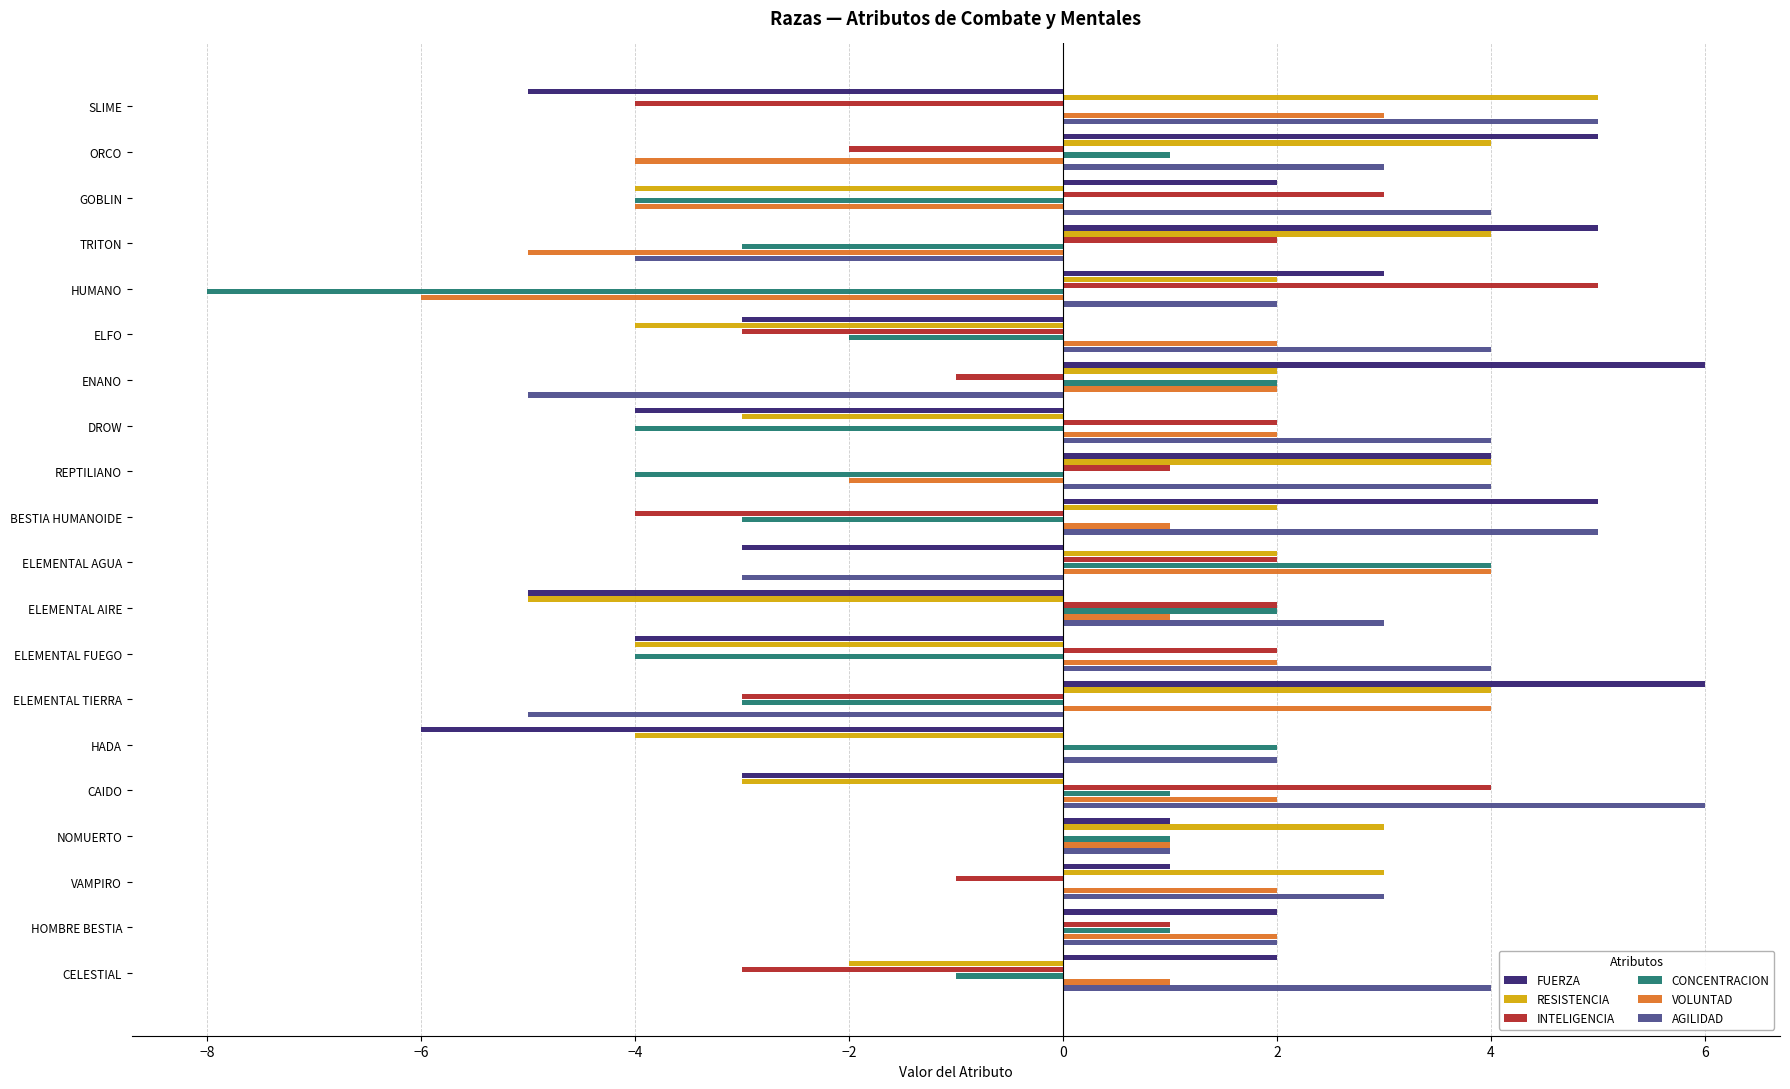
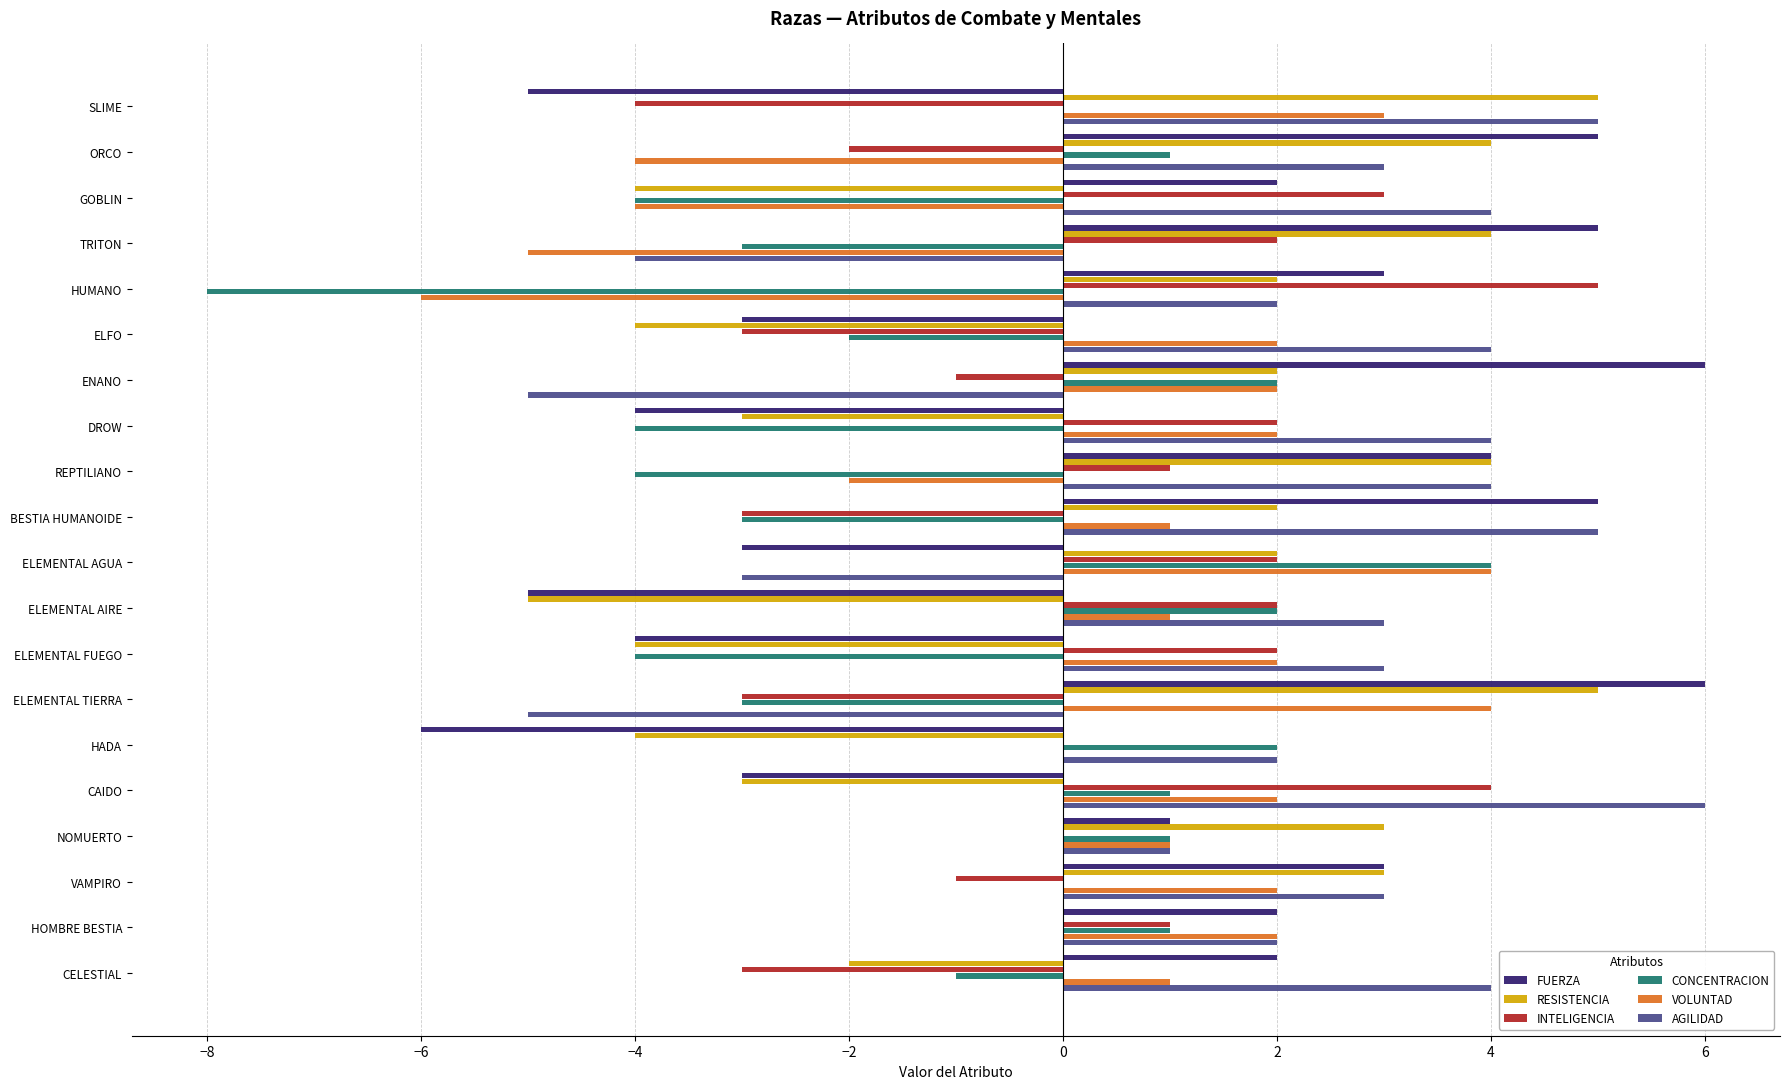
INTELIGENCIA, BESTIA HUMANOIDE: -4 -> -3
AGILIDAD, ELEMENTAL FUEGO: 4 -> 3
RESISTENCIA, ELEMENTAL TIERRA: 4 -> 5
FUERZA, VAMPIRO: 1 -> 3
